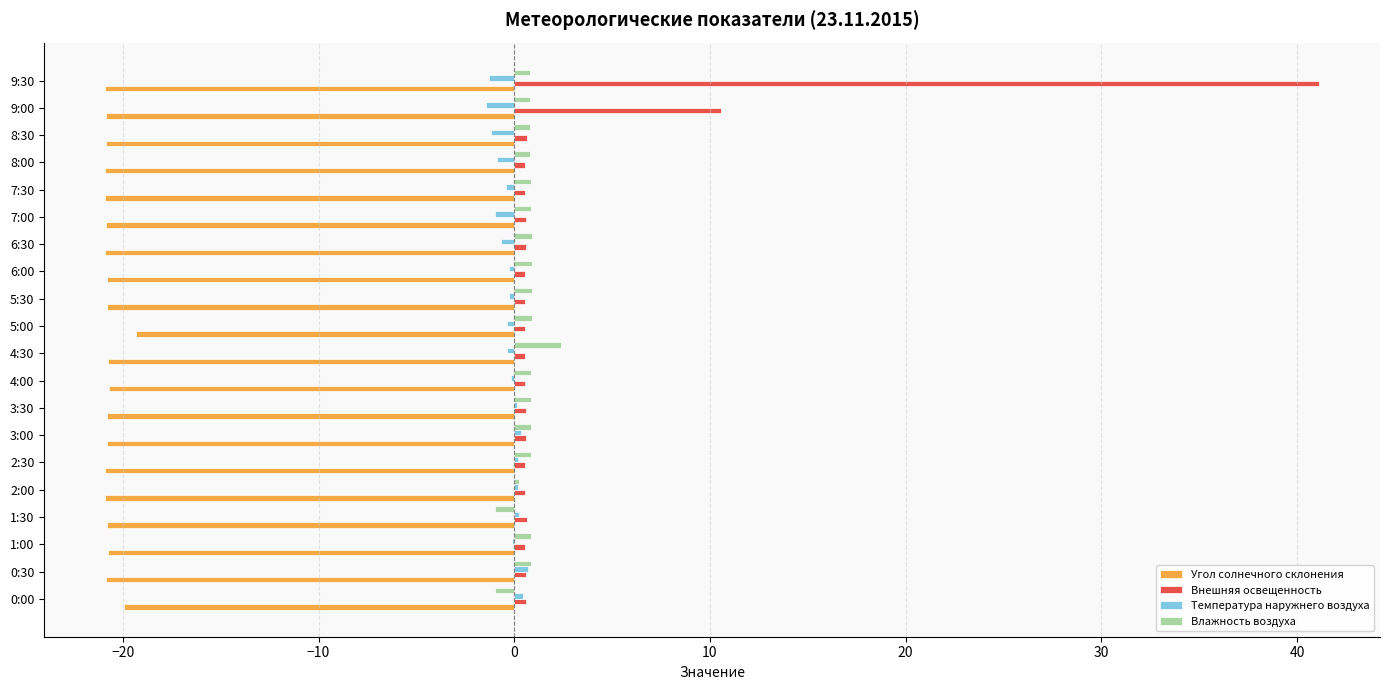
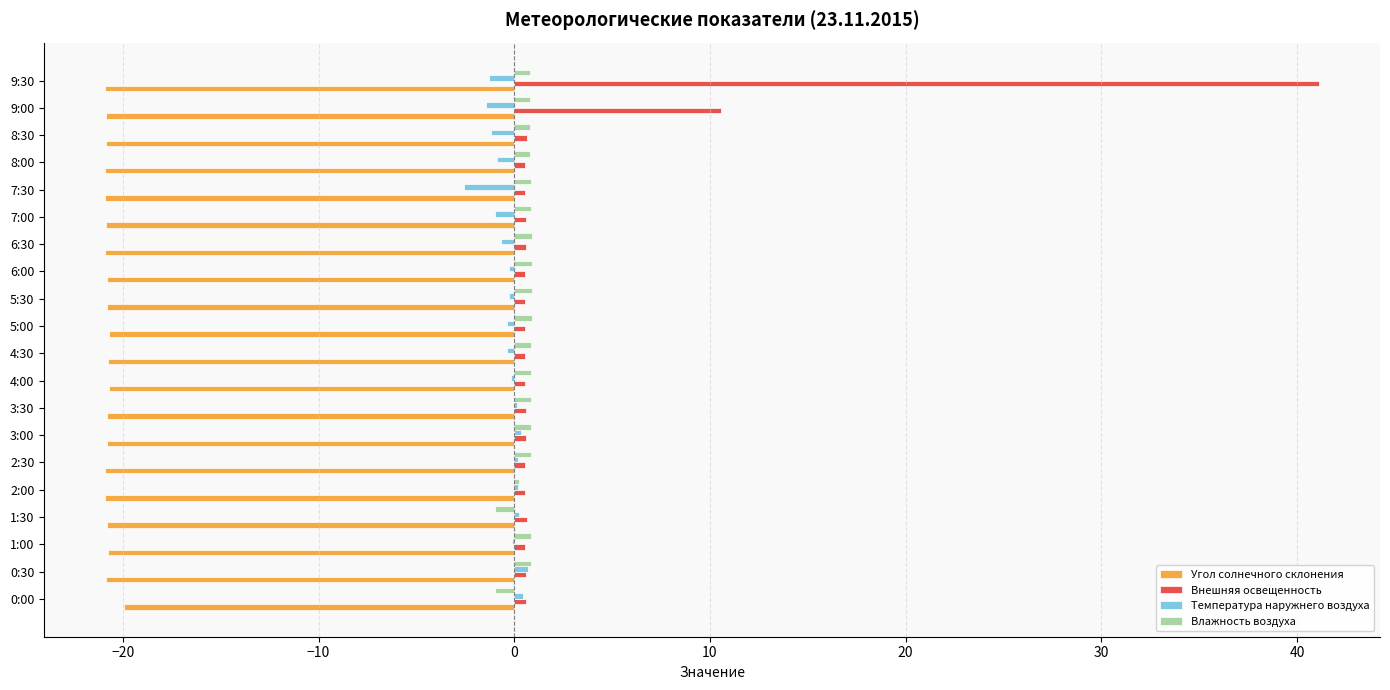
Температура наружнего воздуха, 7:30: -0.4 -> -2.6
Угол солнечного склонения, 5:00: -19.4 -> -20.7
Влажность воздуха, 4:30: 2.4 -> 0.9
